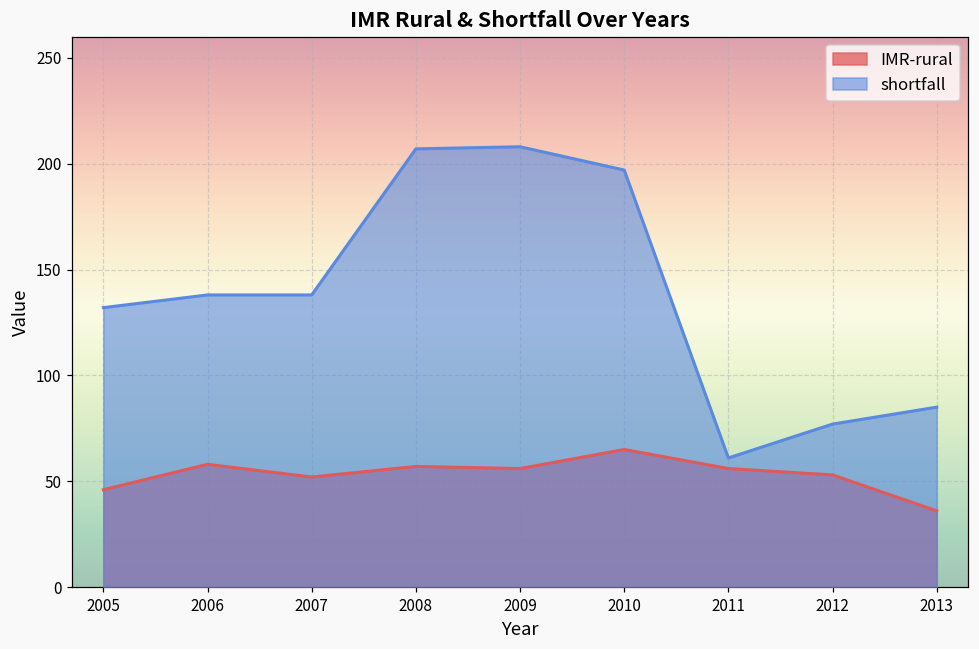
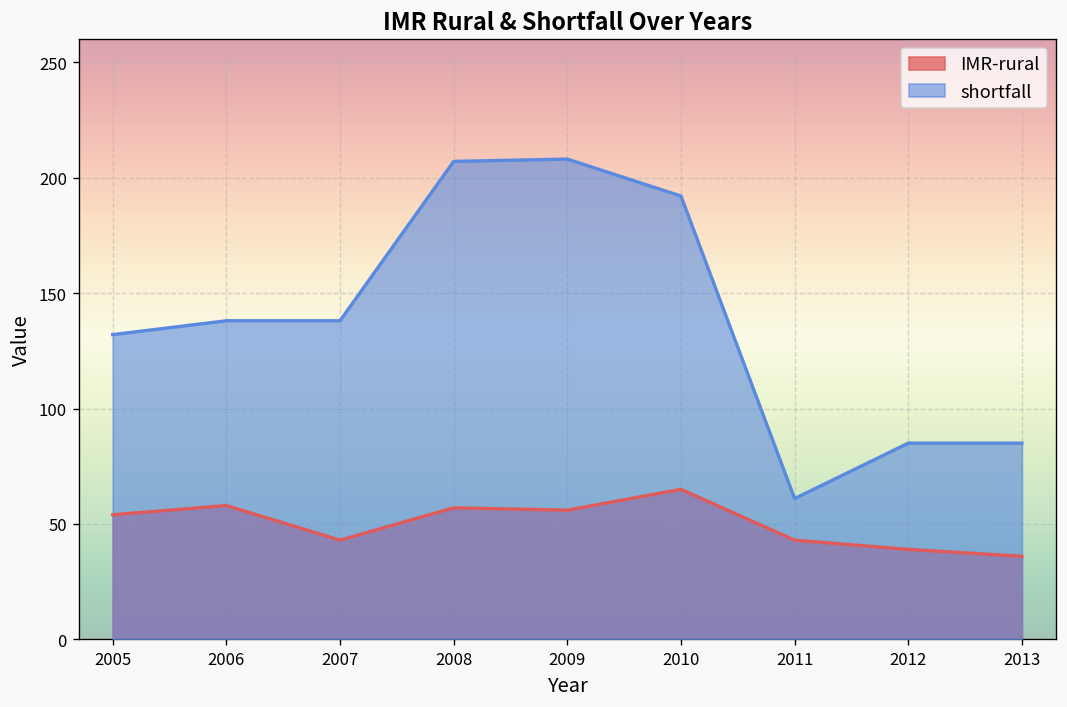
IMR-rural, 2005: 46 -> 54
IMR-rural, 2007: 52 -> 43
shortfall, 2010: 197 -> 192
IMR-rural, 2011: 56 -> 43
IMR-rural, 2012: 53 -> 39
shortfall, 2012: 77 -> 85
